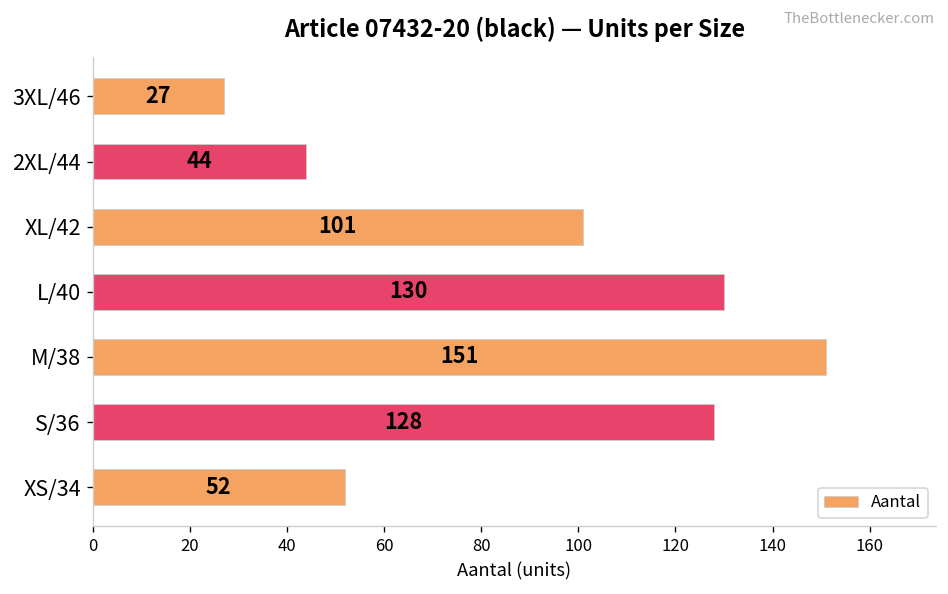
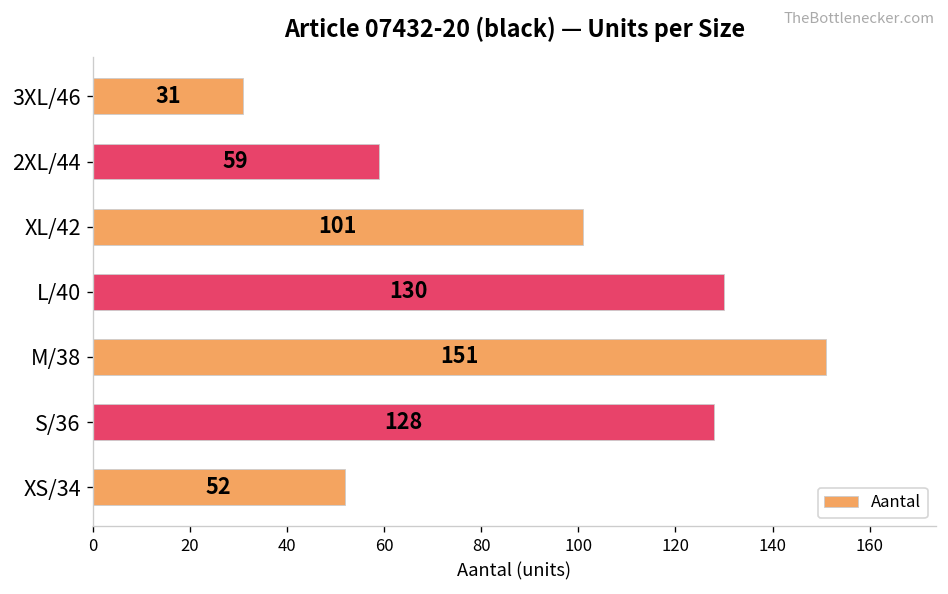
3XL/46: 27 -> 31
2XL/44: 44 -> 59
